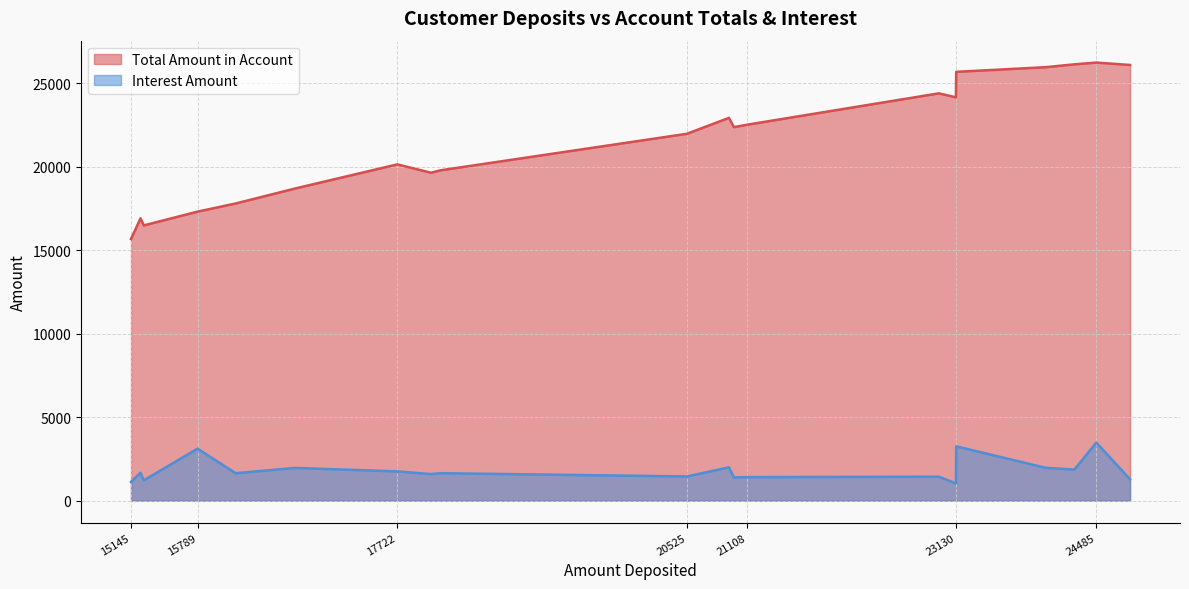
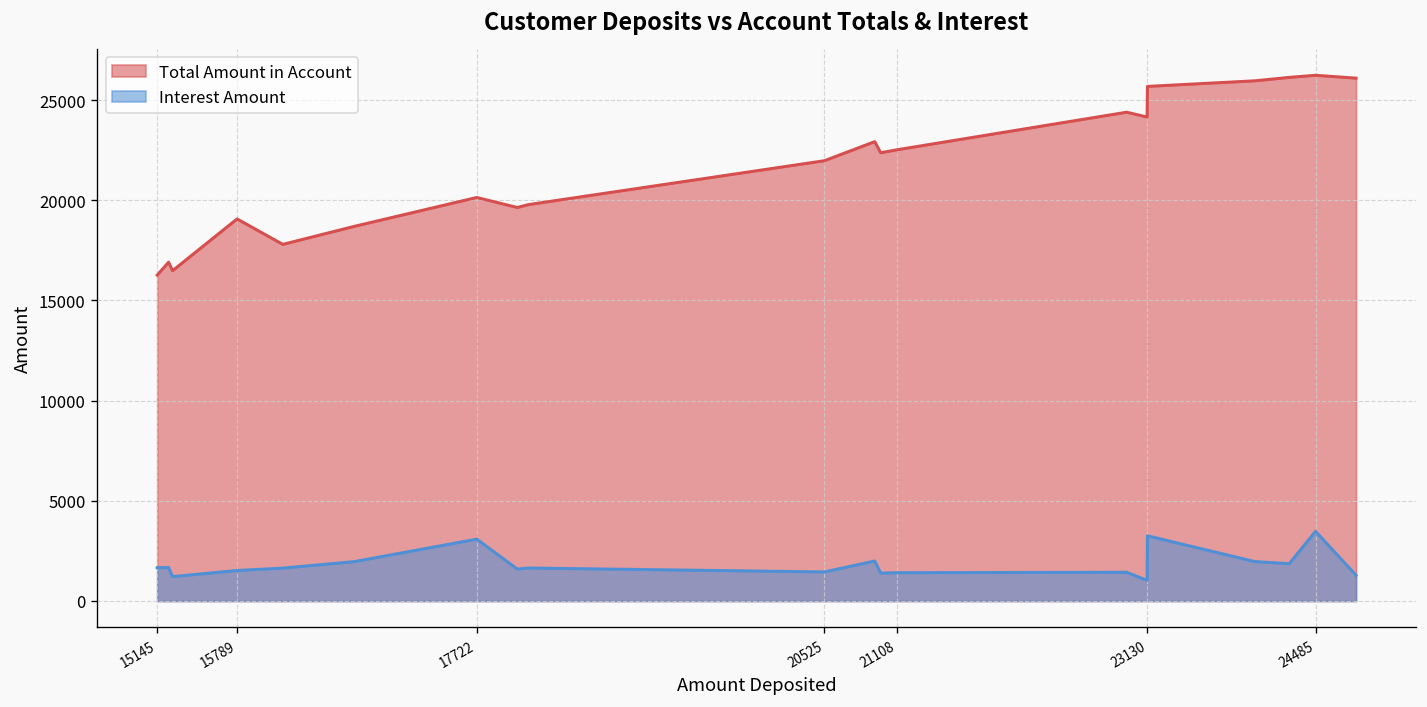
Total Amount in Account, 15145: 15700 -> 16300
Interest Amount, 15145: 1100 -> 1700
Total Amount in Account, 15789: 17300 -> 19100
Interest Amount, 15789: 3100 -> 1500
Interest Amount, 17722: 1800 -> 3100
